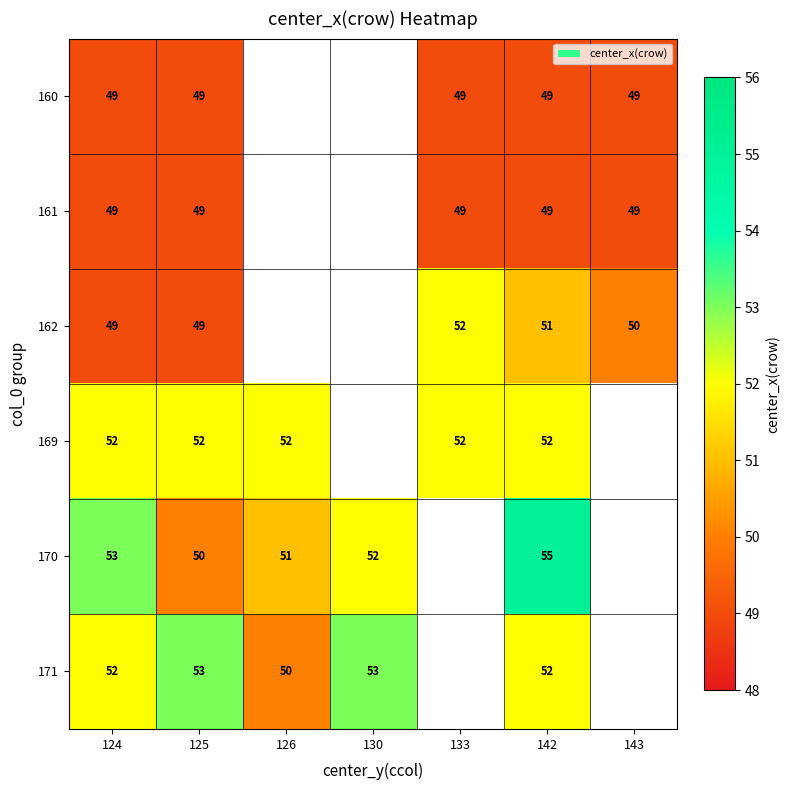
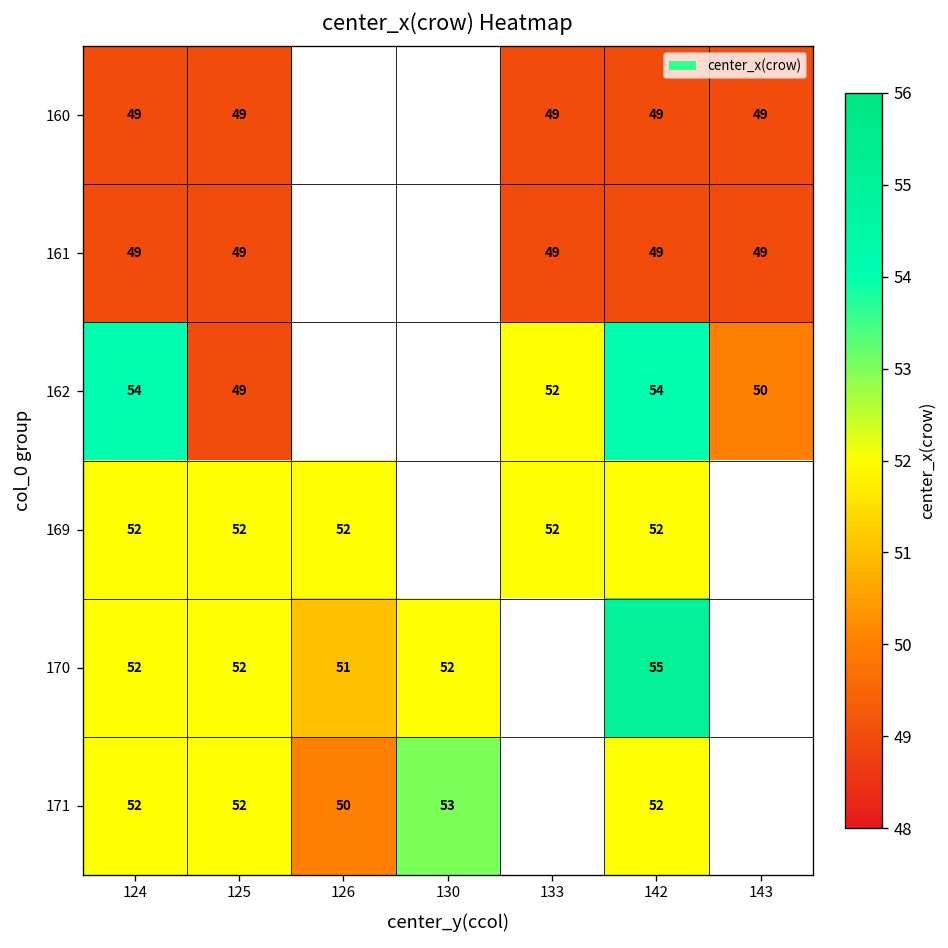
162, 124: 49 -> 54
162, 142: 51 -> 54
170, 124: 53 -> 52
170, 125: 50 -> 52
171, 125: 53 -> 52
